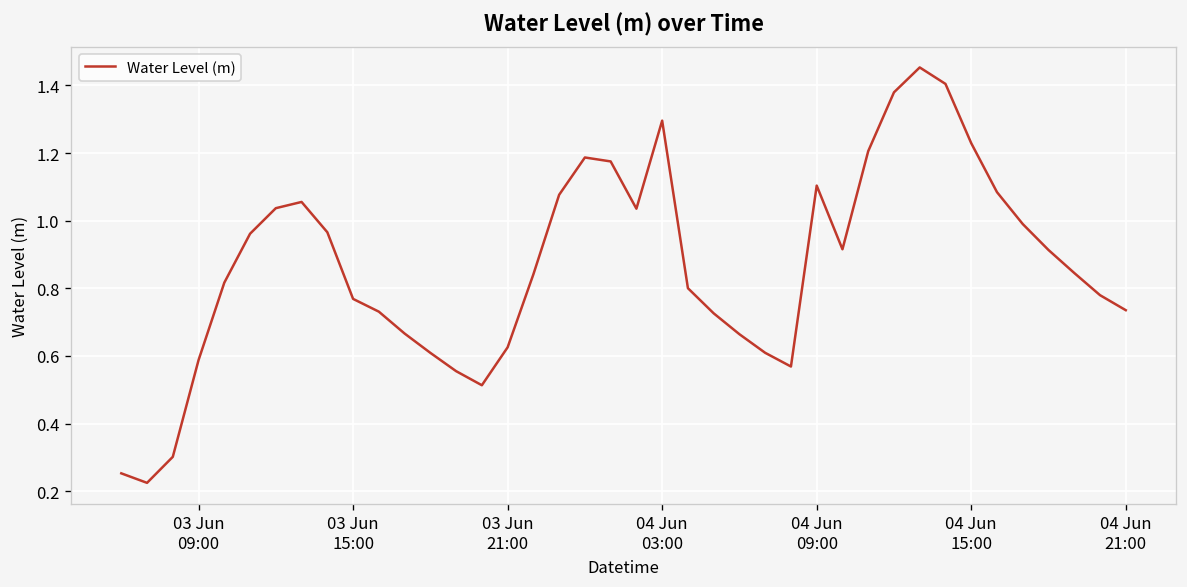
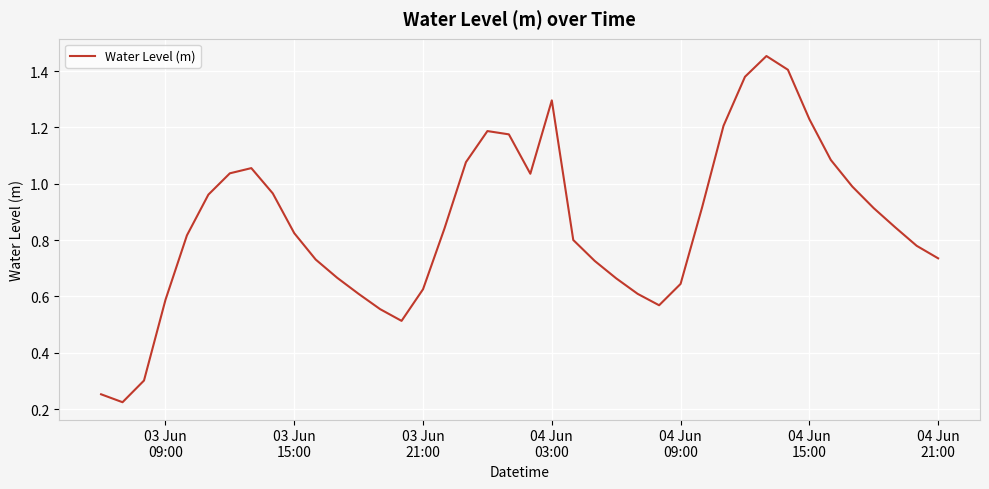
03 Jun 15:00: 0.77 -> 0.82
04 Jun 09:00: 1.10 -> 0.64
